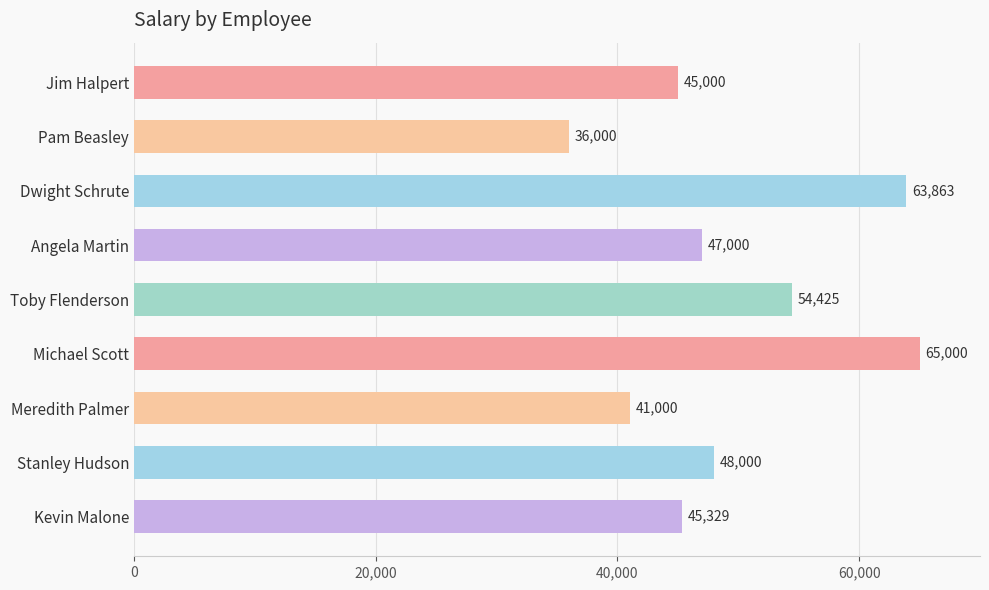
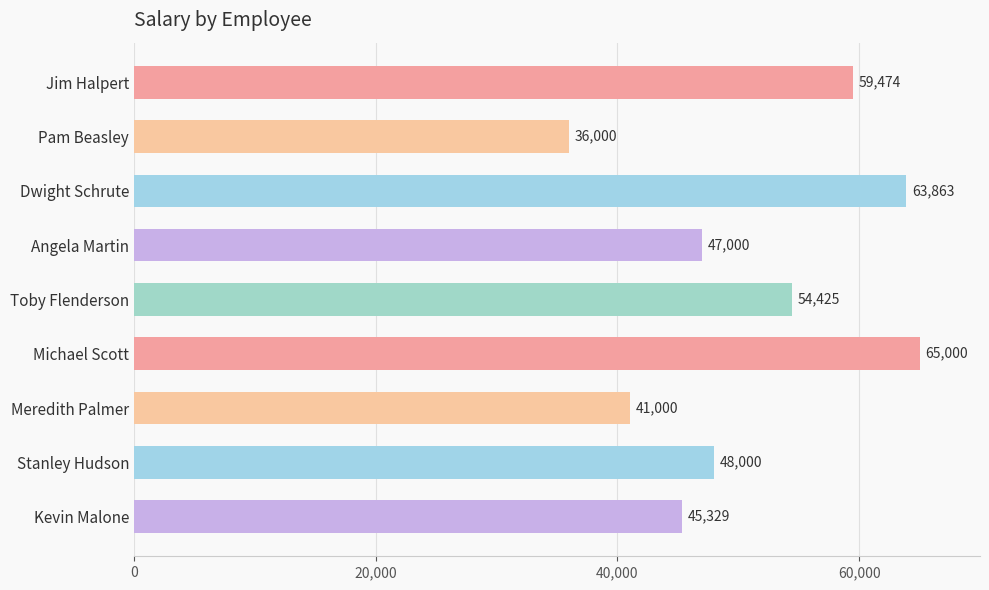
Jim Halpert: 45,000 -> 59,474
